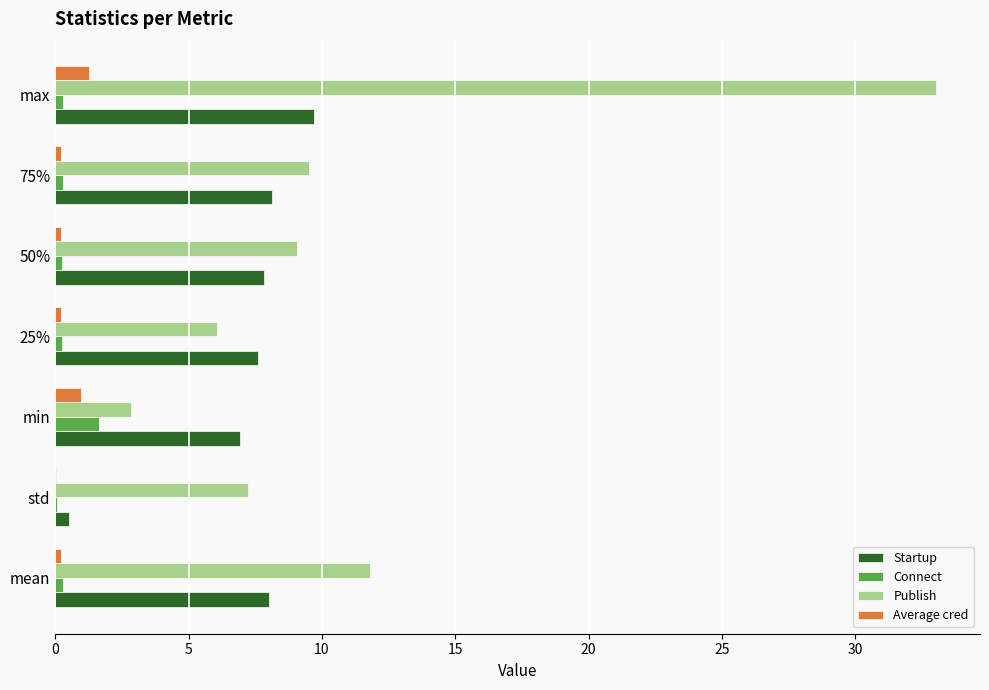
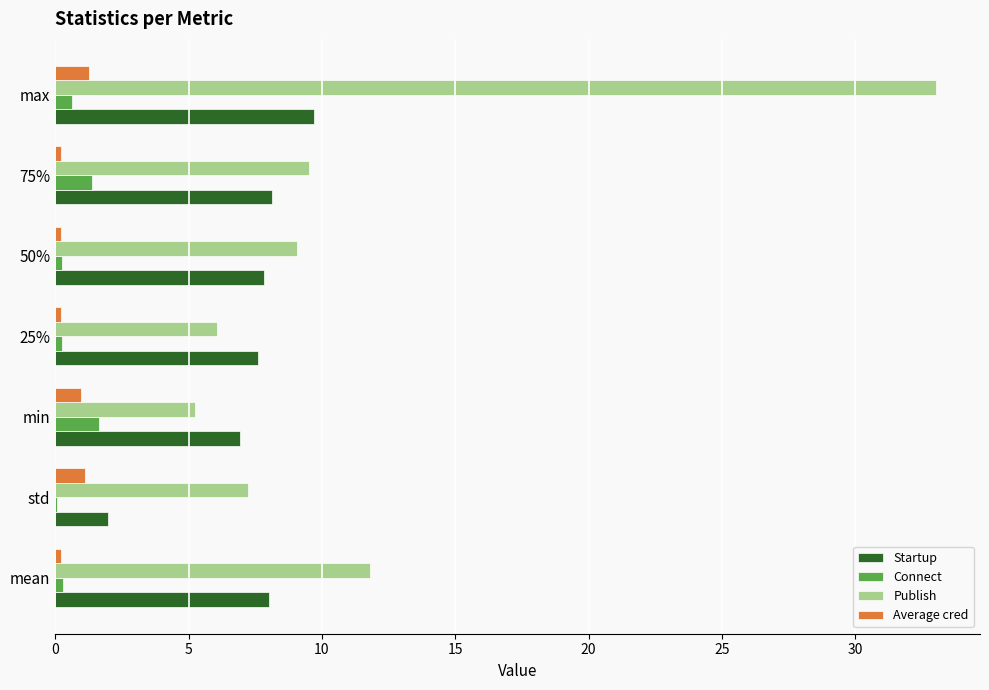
Connect, max: 0.3 -> 0.6
Connect, 75%: 0.3 -> 1.4
Publish, min: 2.9 -> 5.3
Average cred, std: 0.0 -> 1.1
Startup, std: 0.5 -> 2.0
